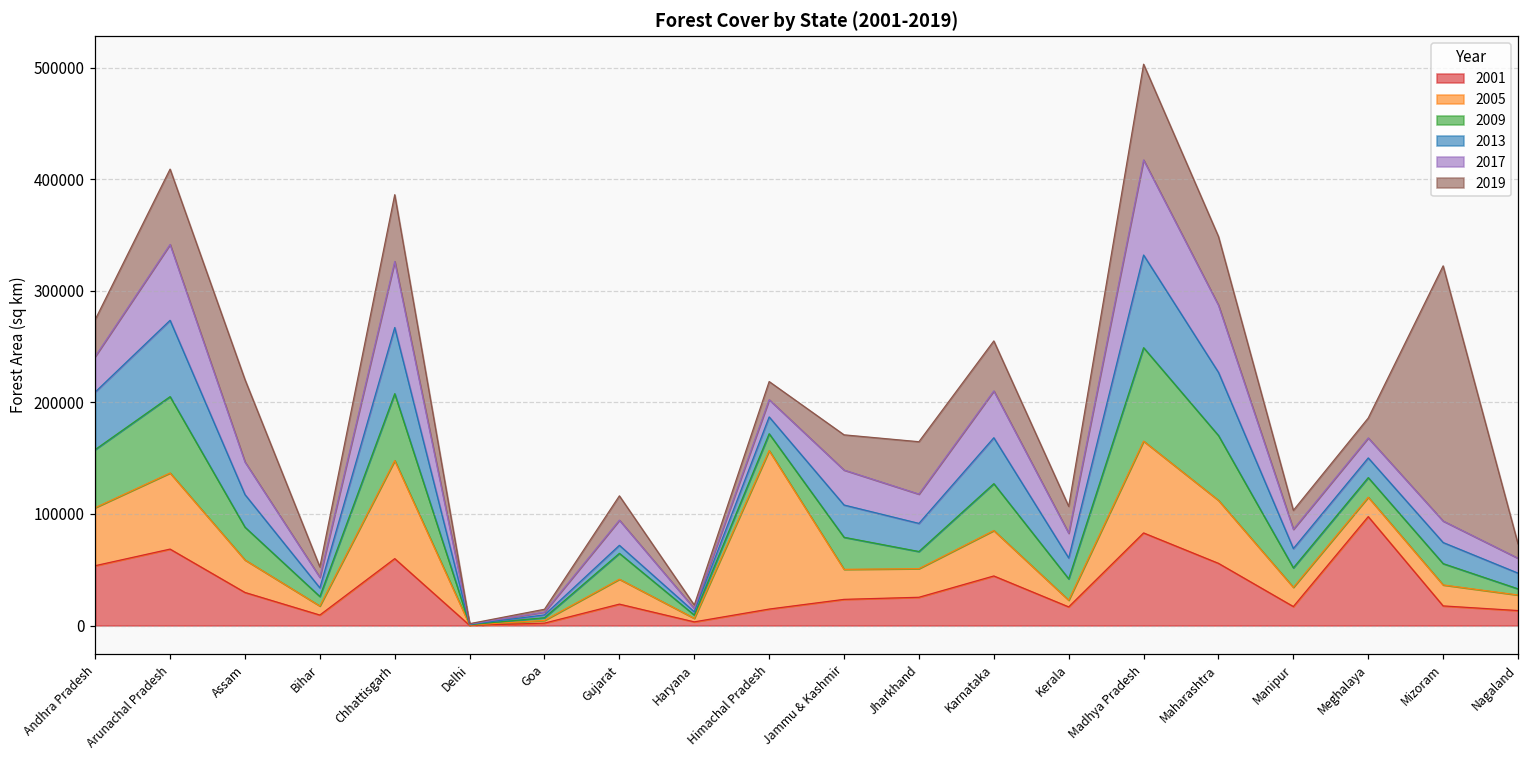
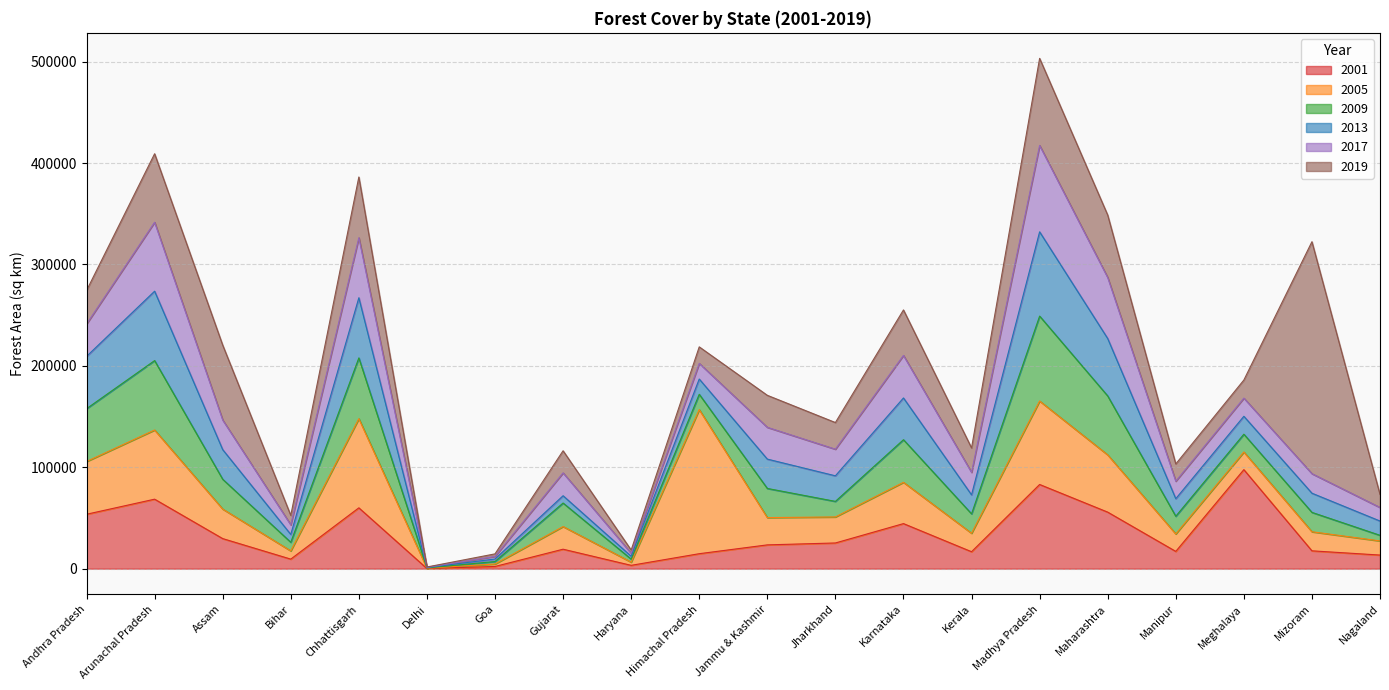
2019, Jharkhand: 47000 -> 26000
2005, Kerala: 6000 -> 18000
